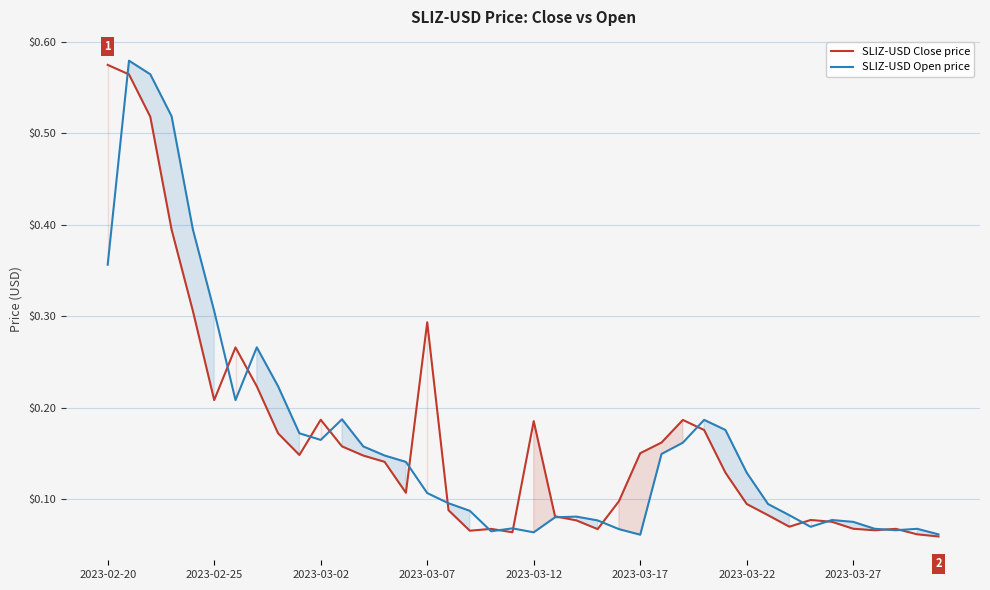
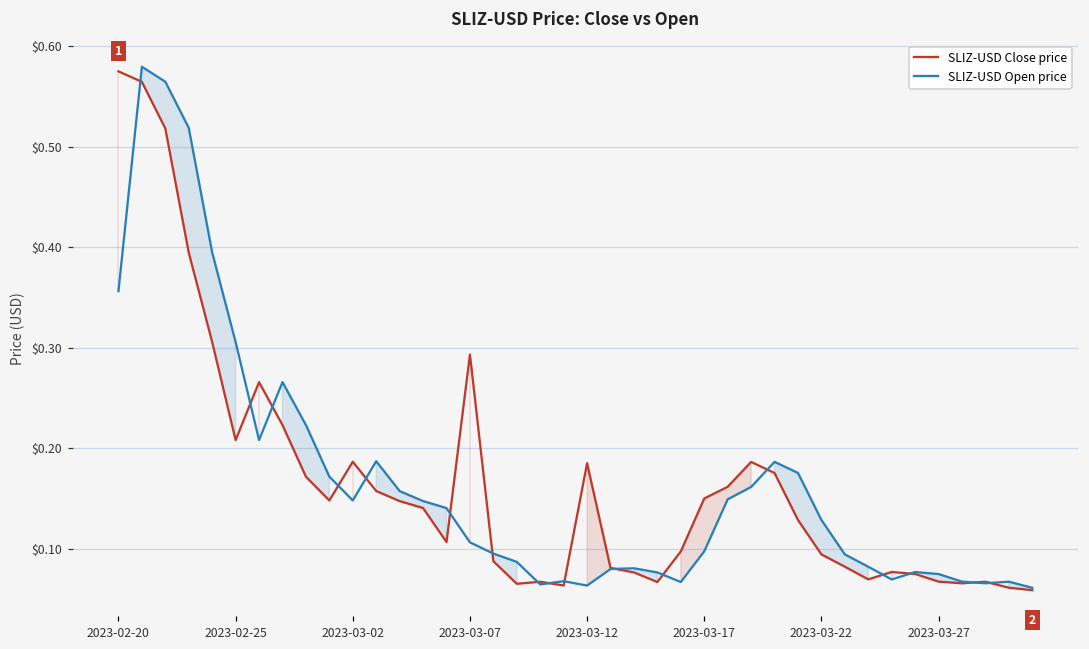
SLIZ-USD Open price, 2023-03-02: $0.16 -> $0.15
SLIZ-USD Open price, 2023-03-17: $0.06 -> $0.10
